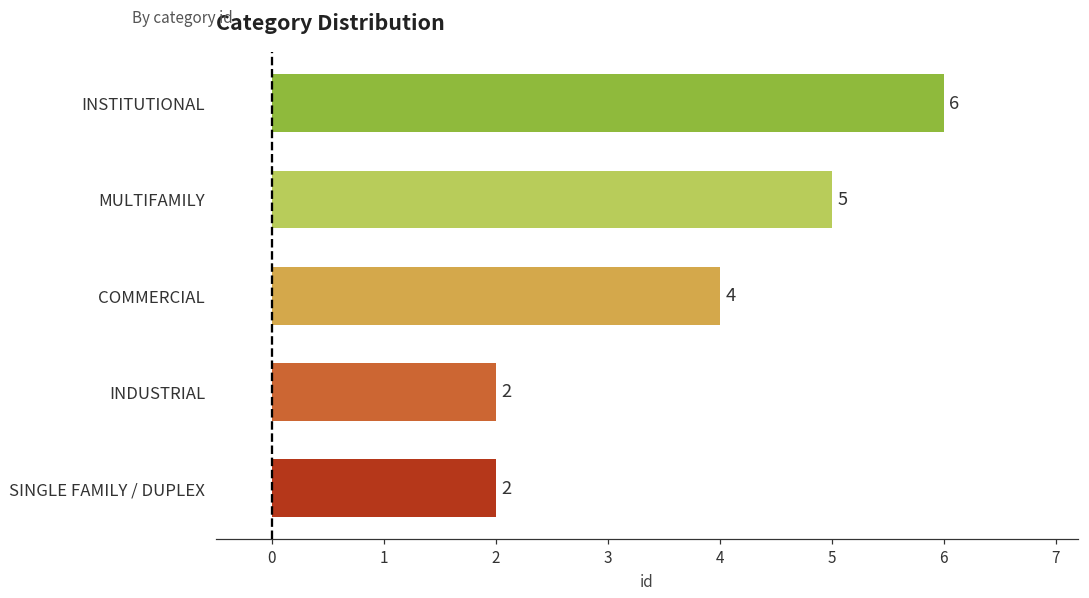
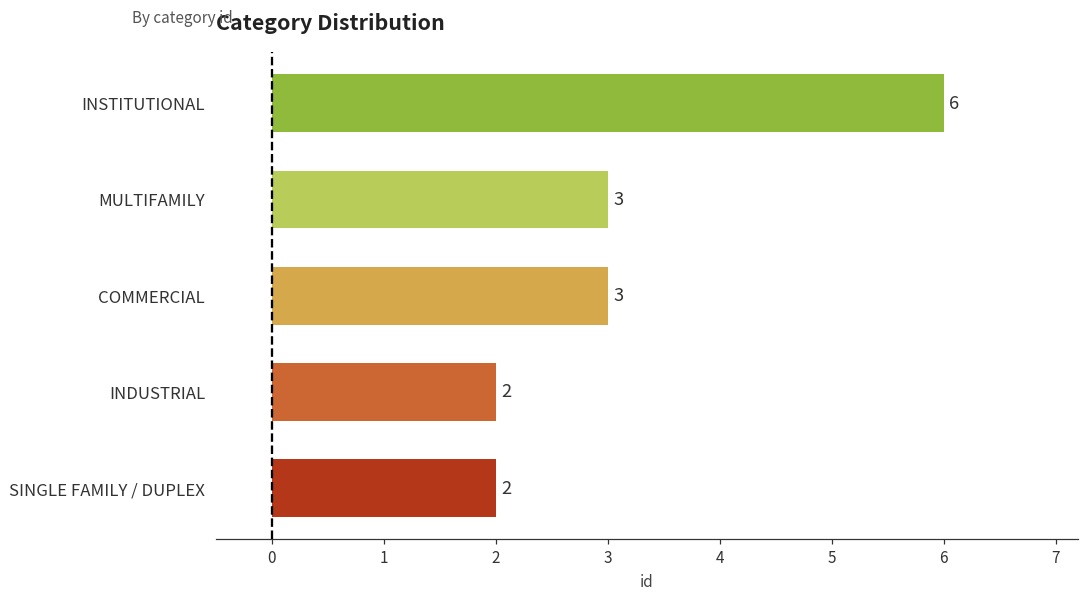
MULTIFAMILY: 5 -> 3
COMMERCIAL: 4 -> 3
